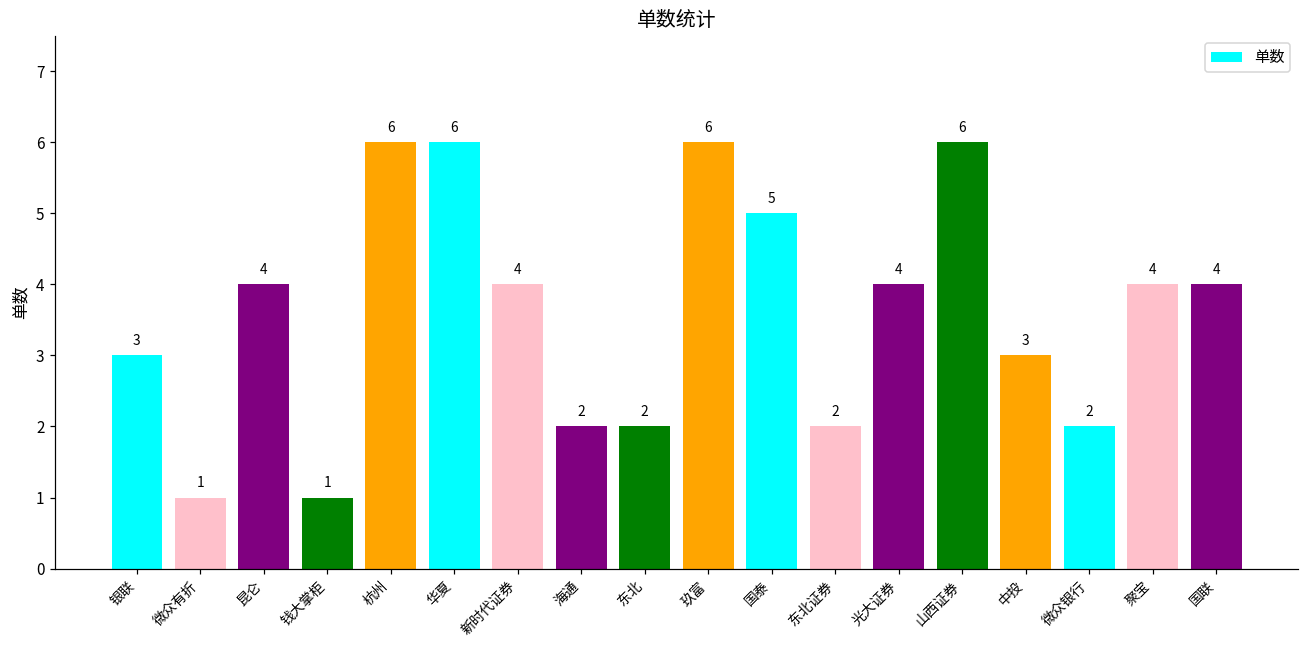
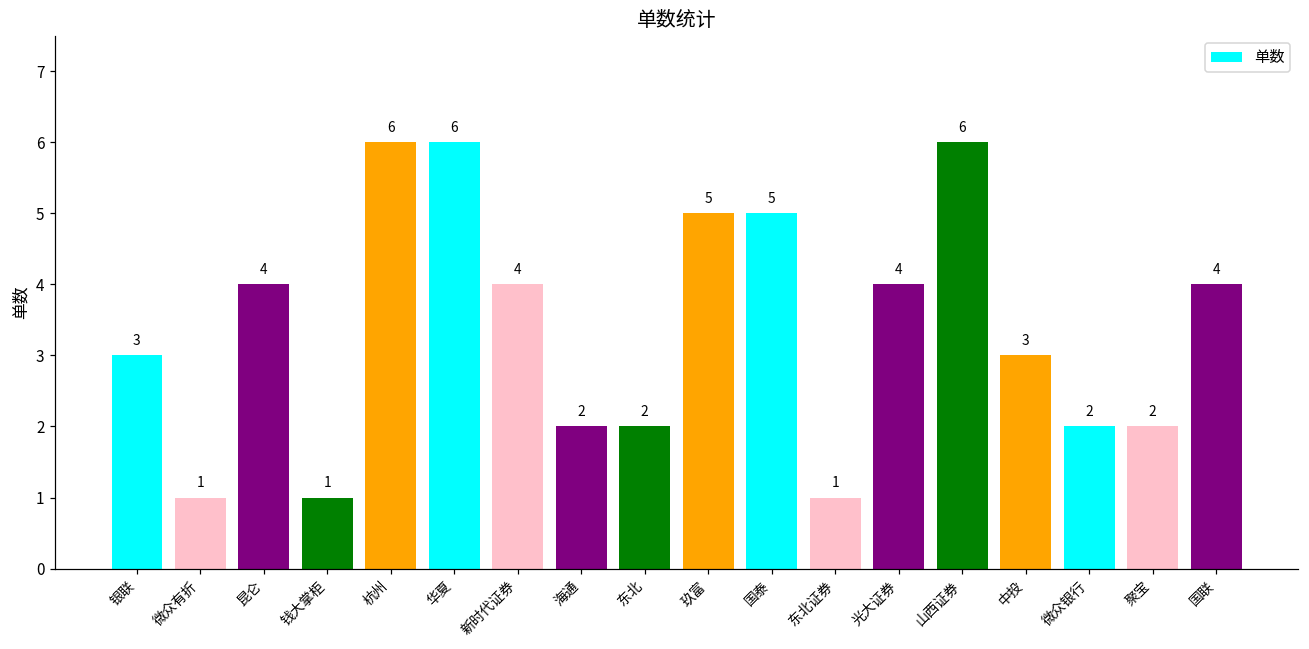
玖富: 6 -> 5
东北证券: 2 -> 1
聚宝: 4 -> 2
